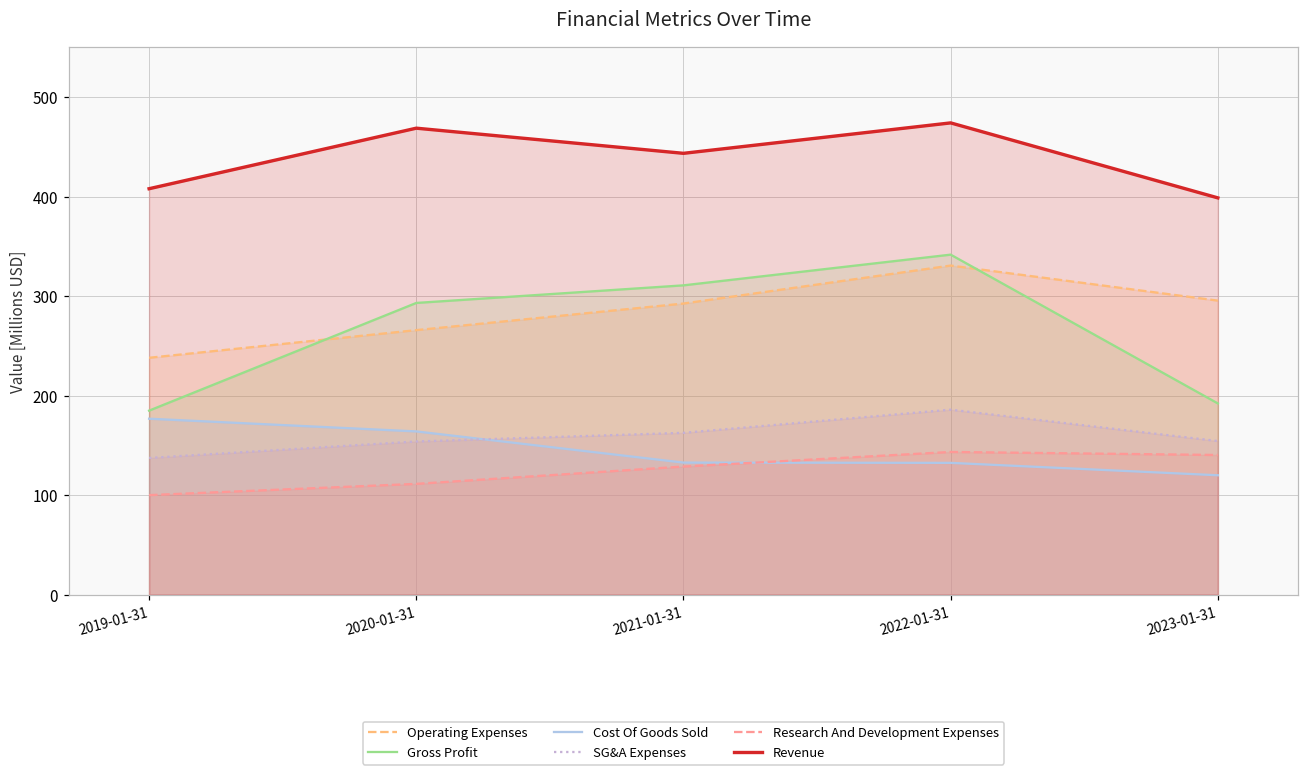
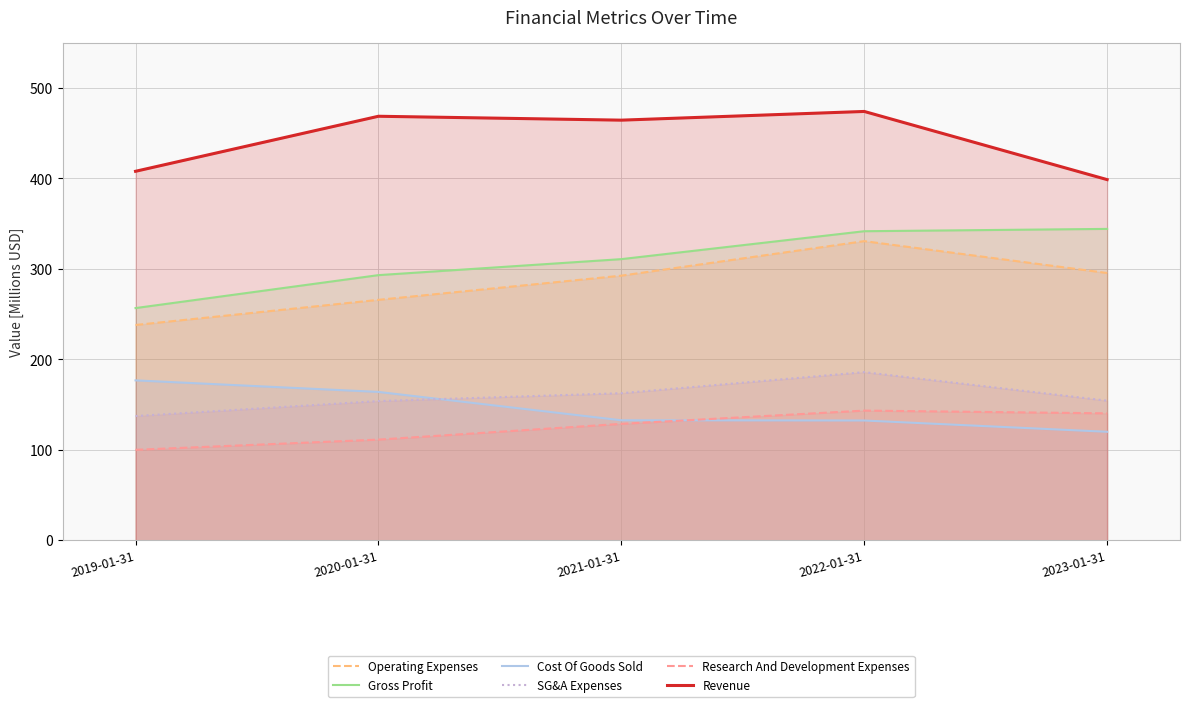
Gross Profit, 2019-01-31: 180 -> 260
Revenue, 2021-01-31: 440 -> 460
Gross Profit, 2023-01-31: 190 -> 340
